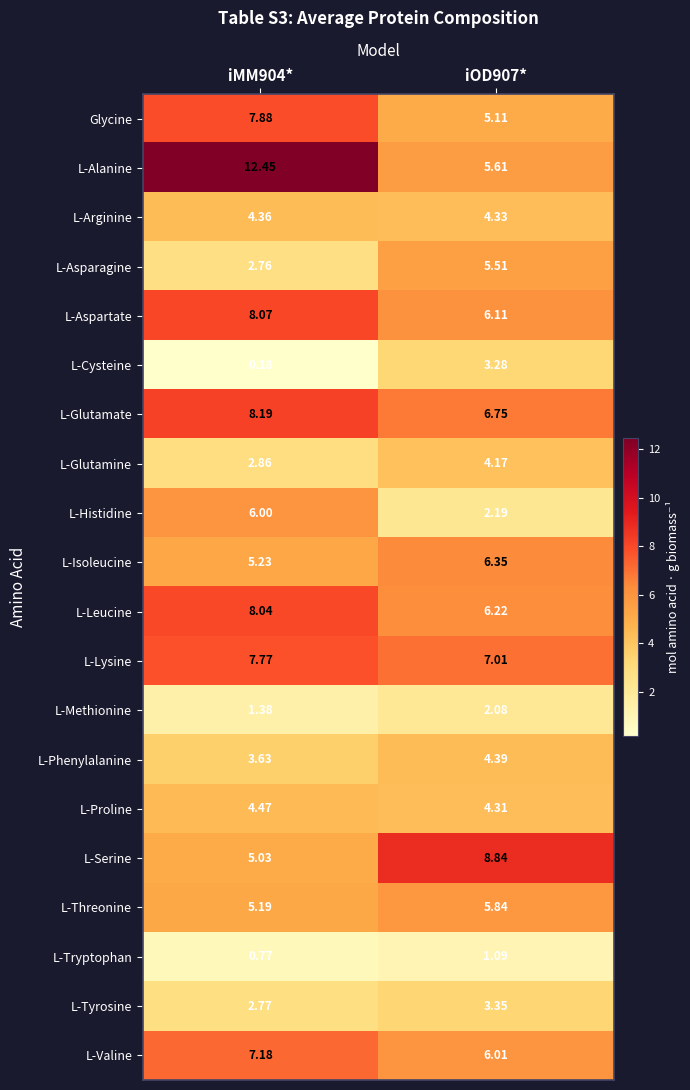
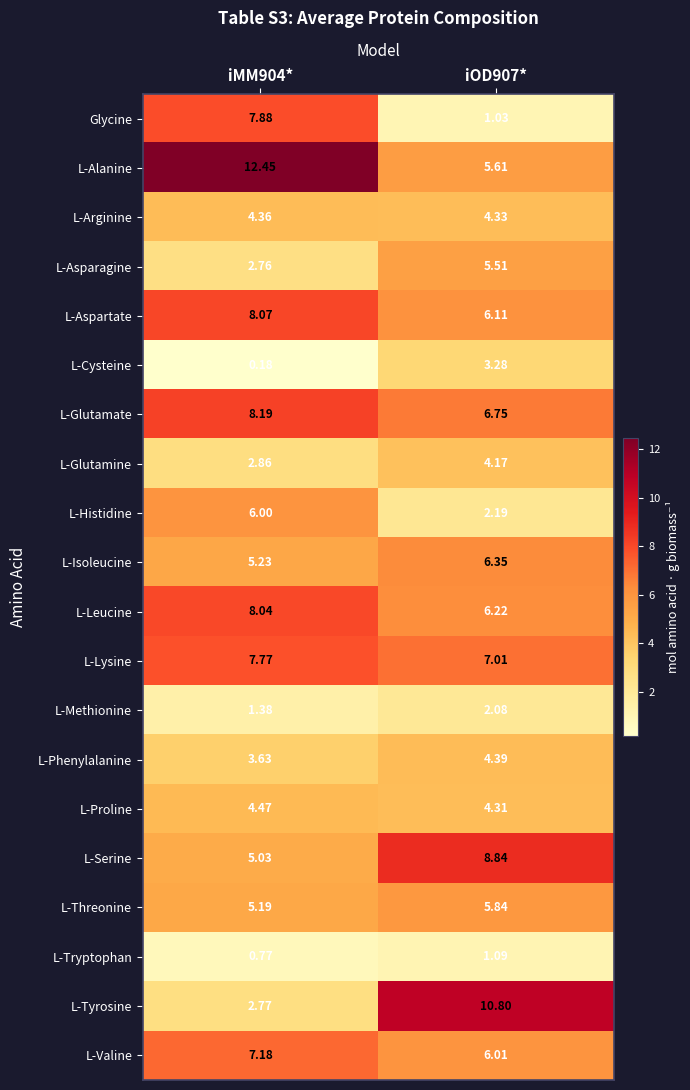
Glycine, iOD907*: 5.11 -> 1.03
L-Tyrosine, iOD907*: 3.35 -> 10.80
